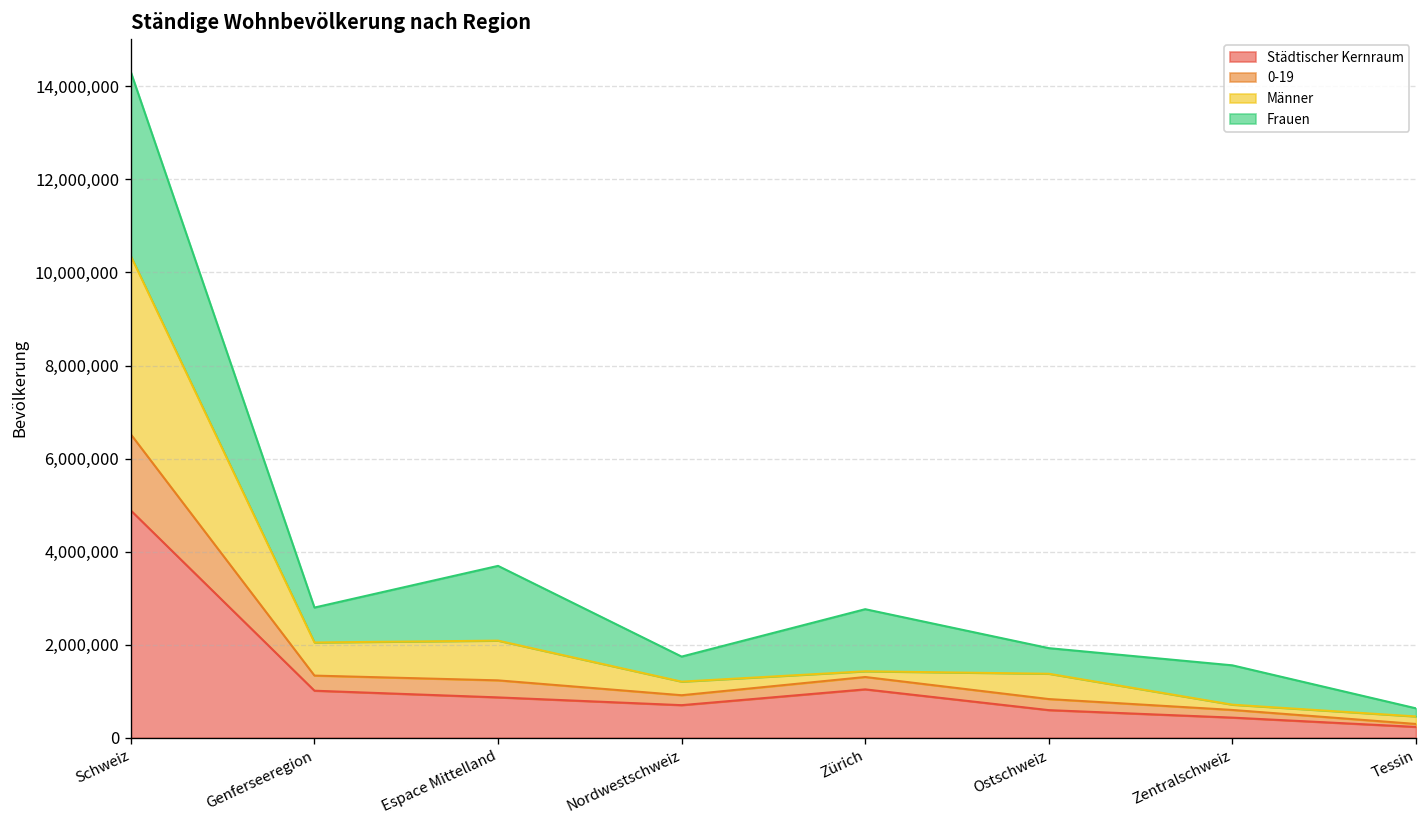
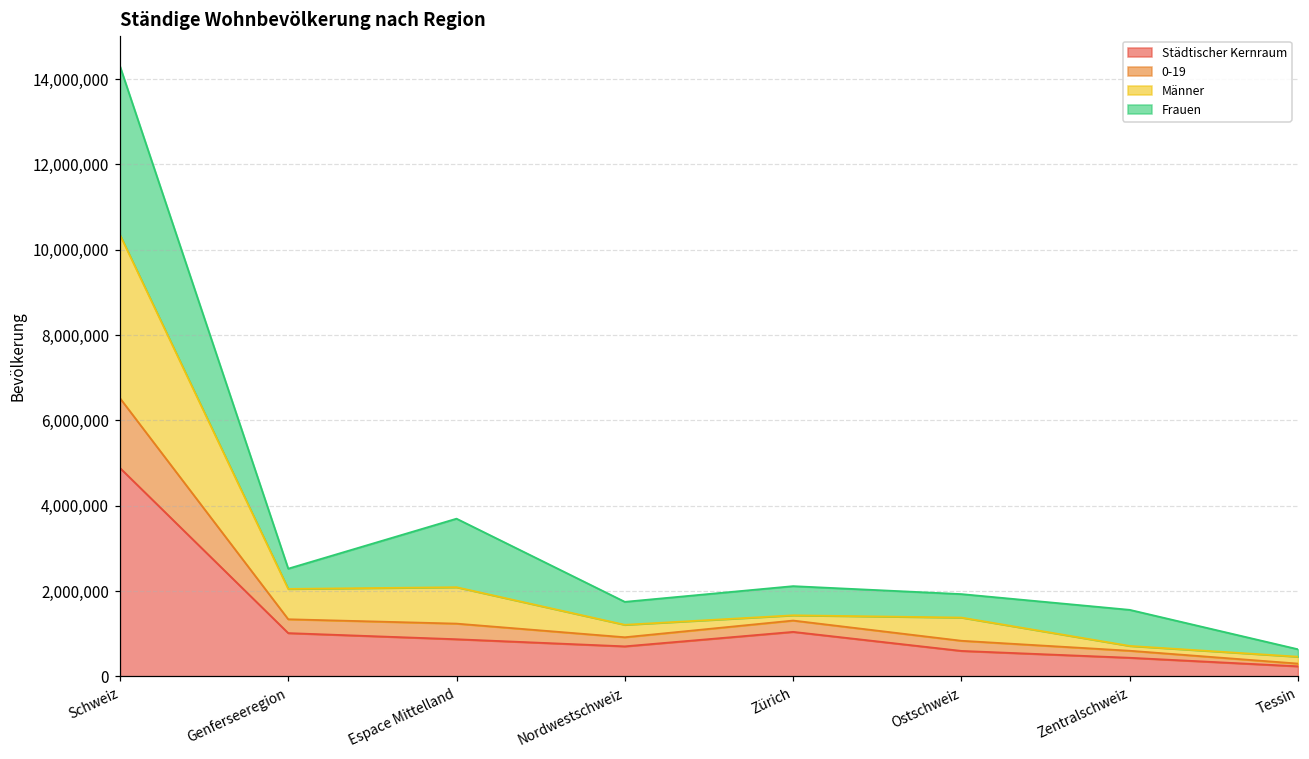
Frauen, Genferseeregion: 800,000 -> 500,000
Frauen, Zürich: 1,300,000 -> 700,000
